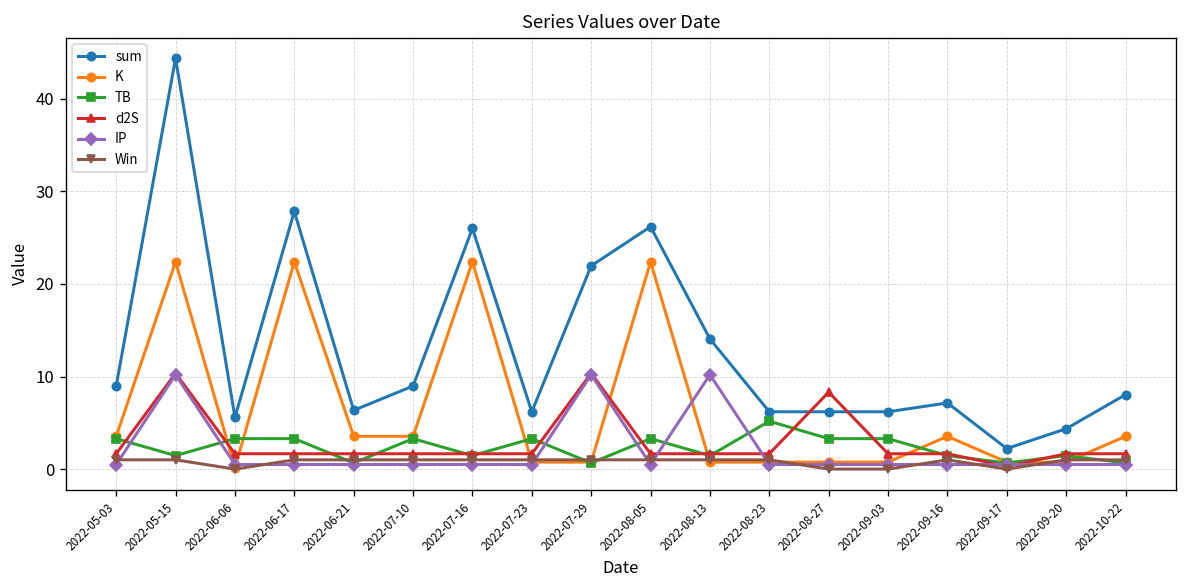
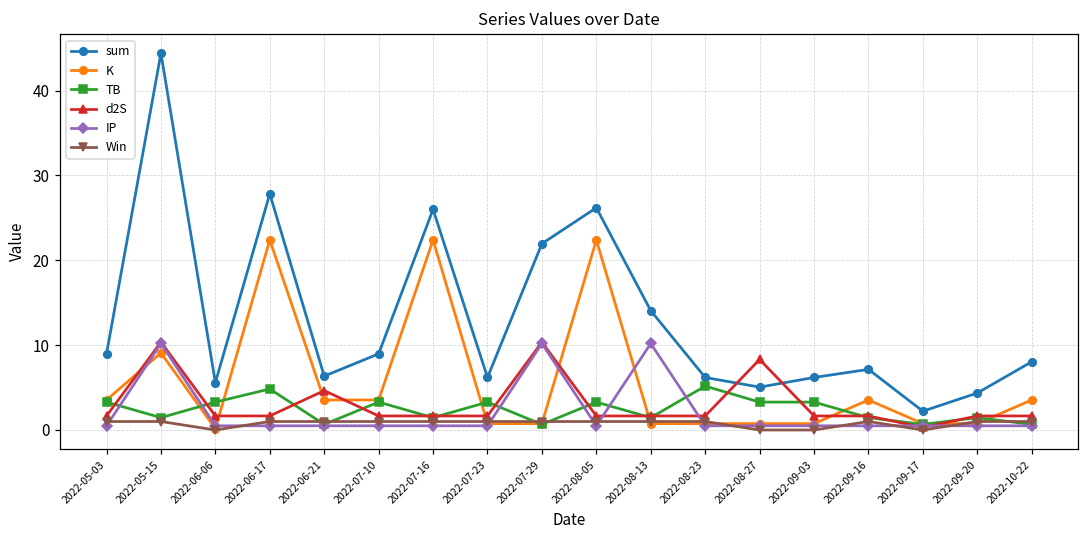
K, 2022-05-15: 22 -> 9
TB, 2022-06-17: 3 -> 5
d2S, 2022-06-21: 2 -> 5
sum, 2022-08-27: 6 -> 5
